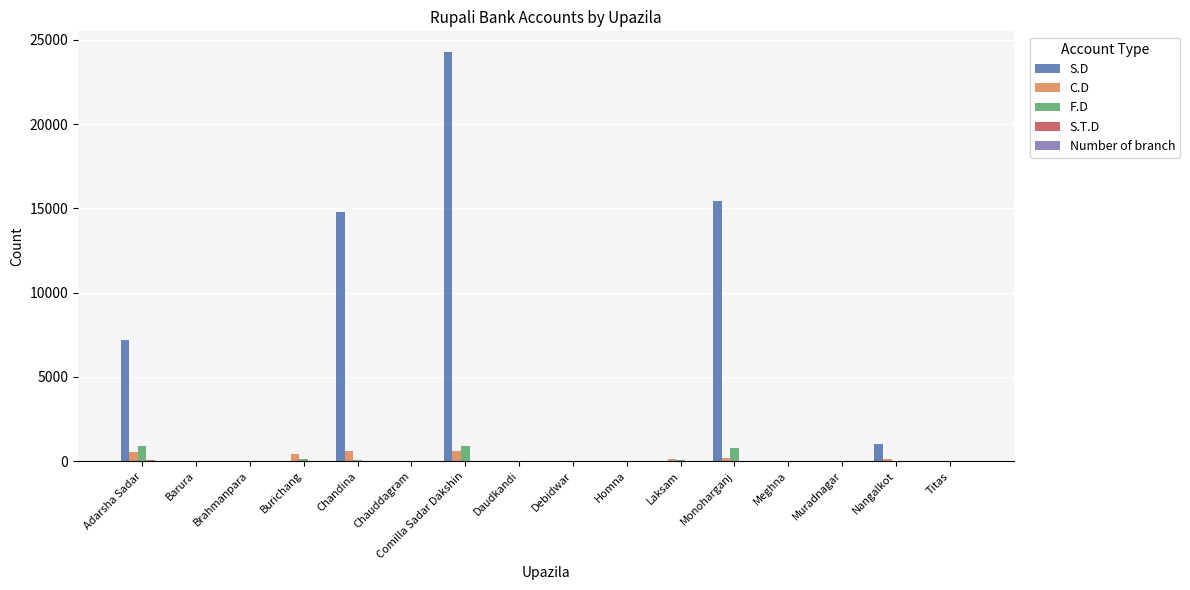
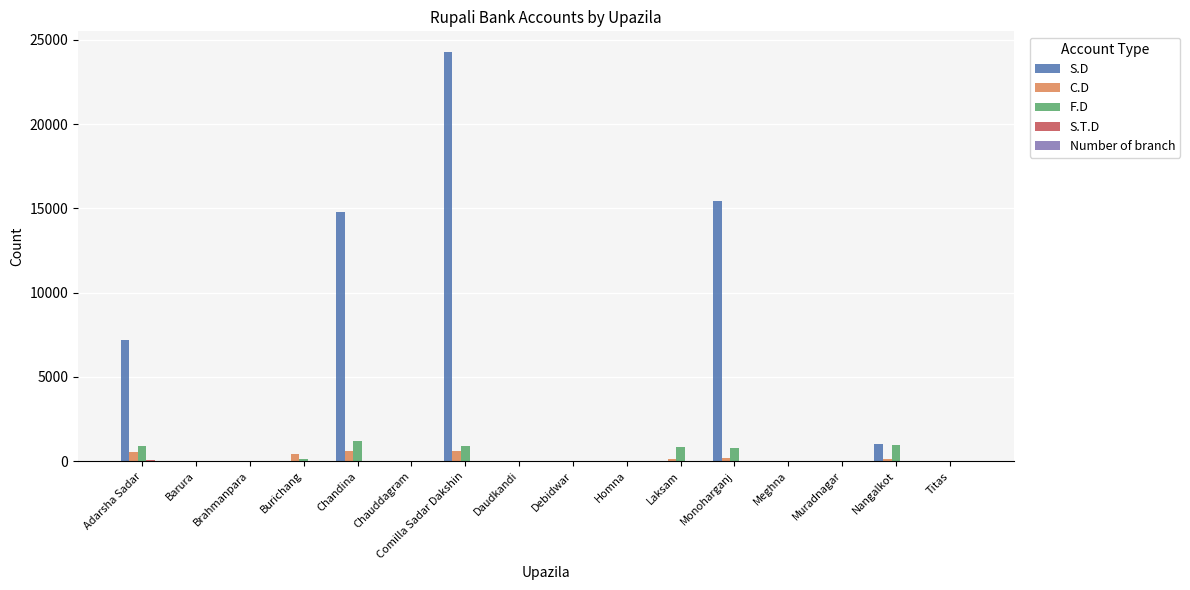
F.D, Chandina: 100 -> 1200
F.D, Laksam: 100 -> 800
F.D, Nangalkot: 0 -> 1000
